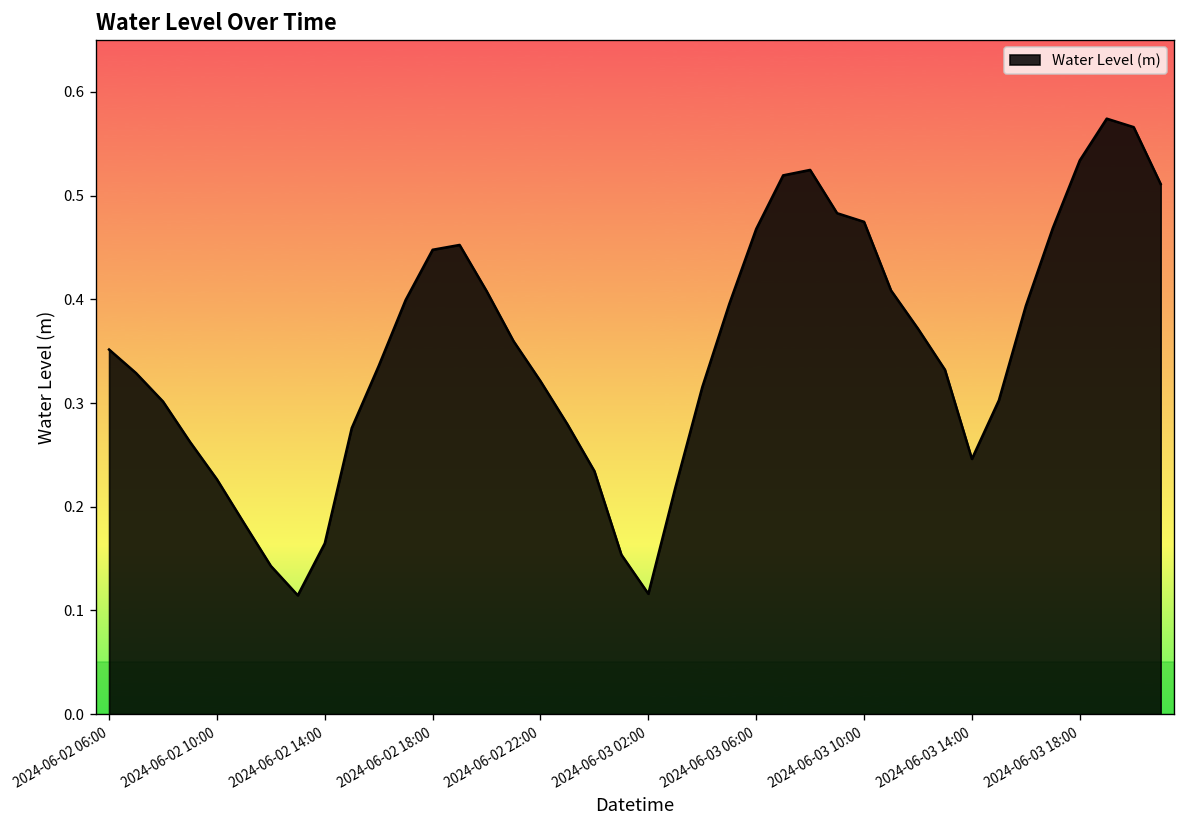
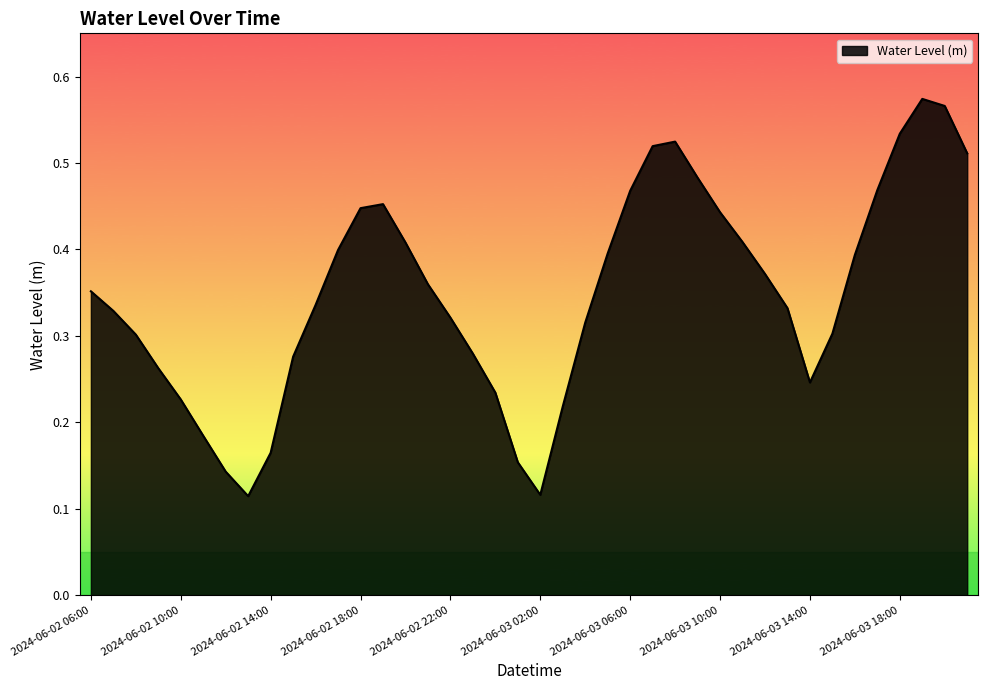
2024-06-03 10:00: 0.47 -> 0.44
